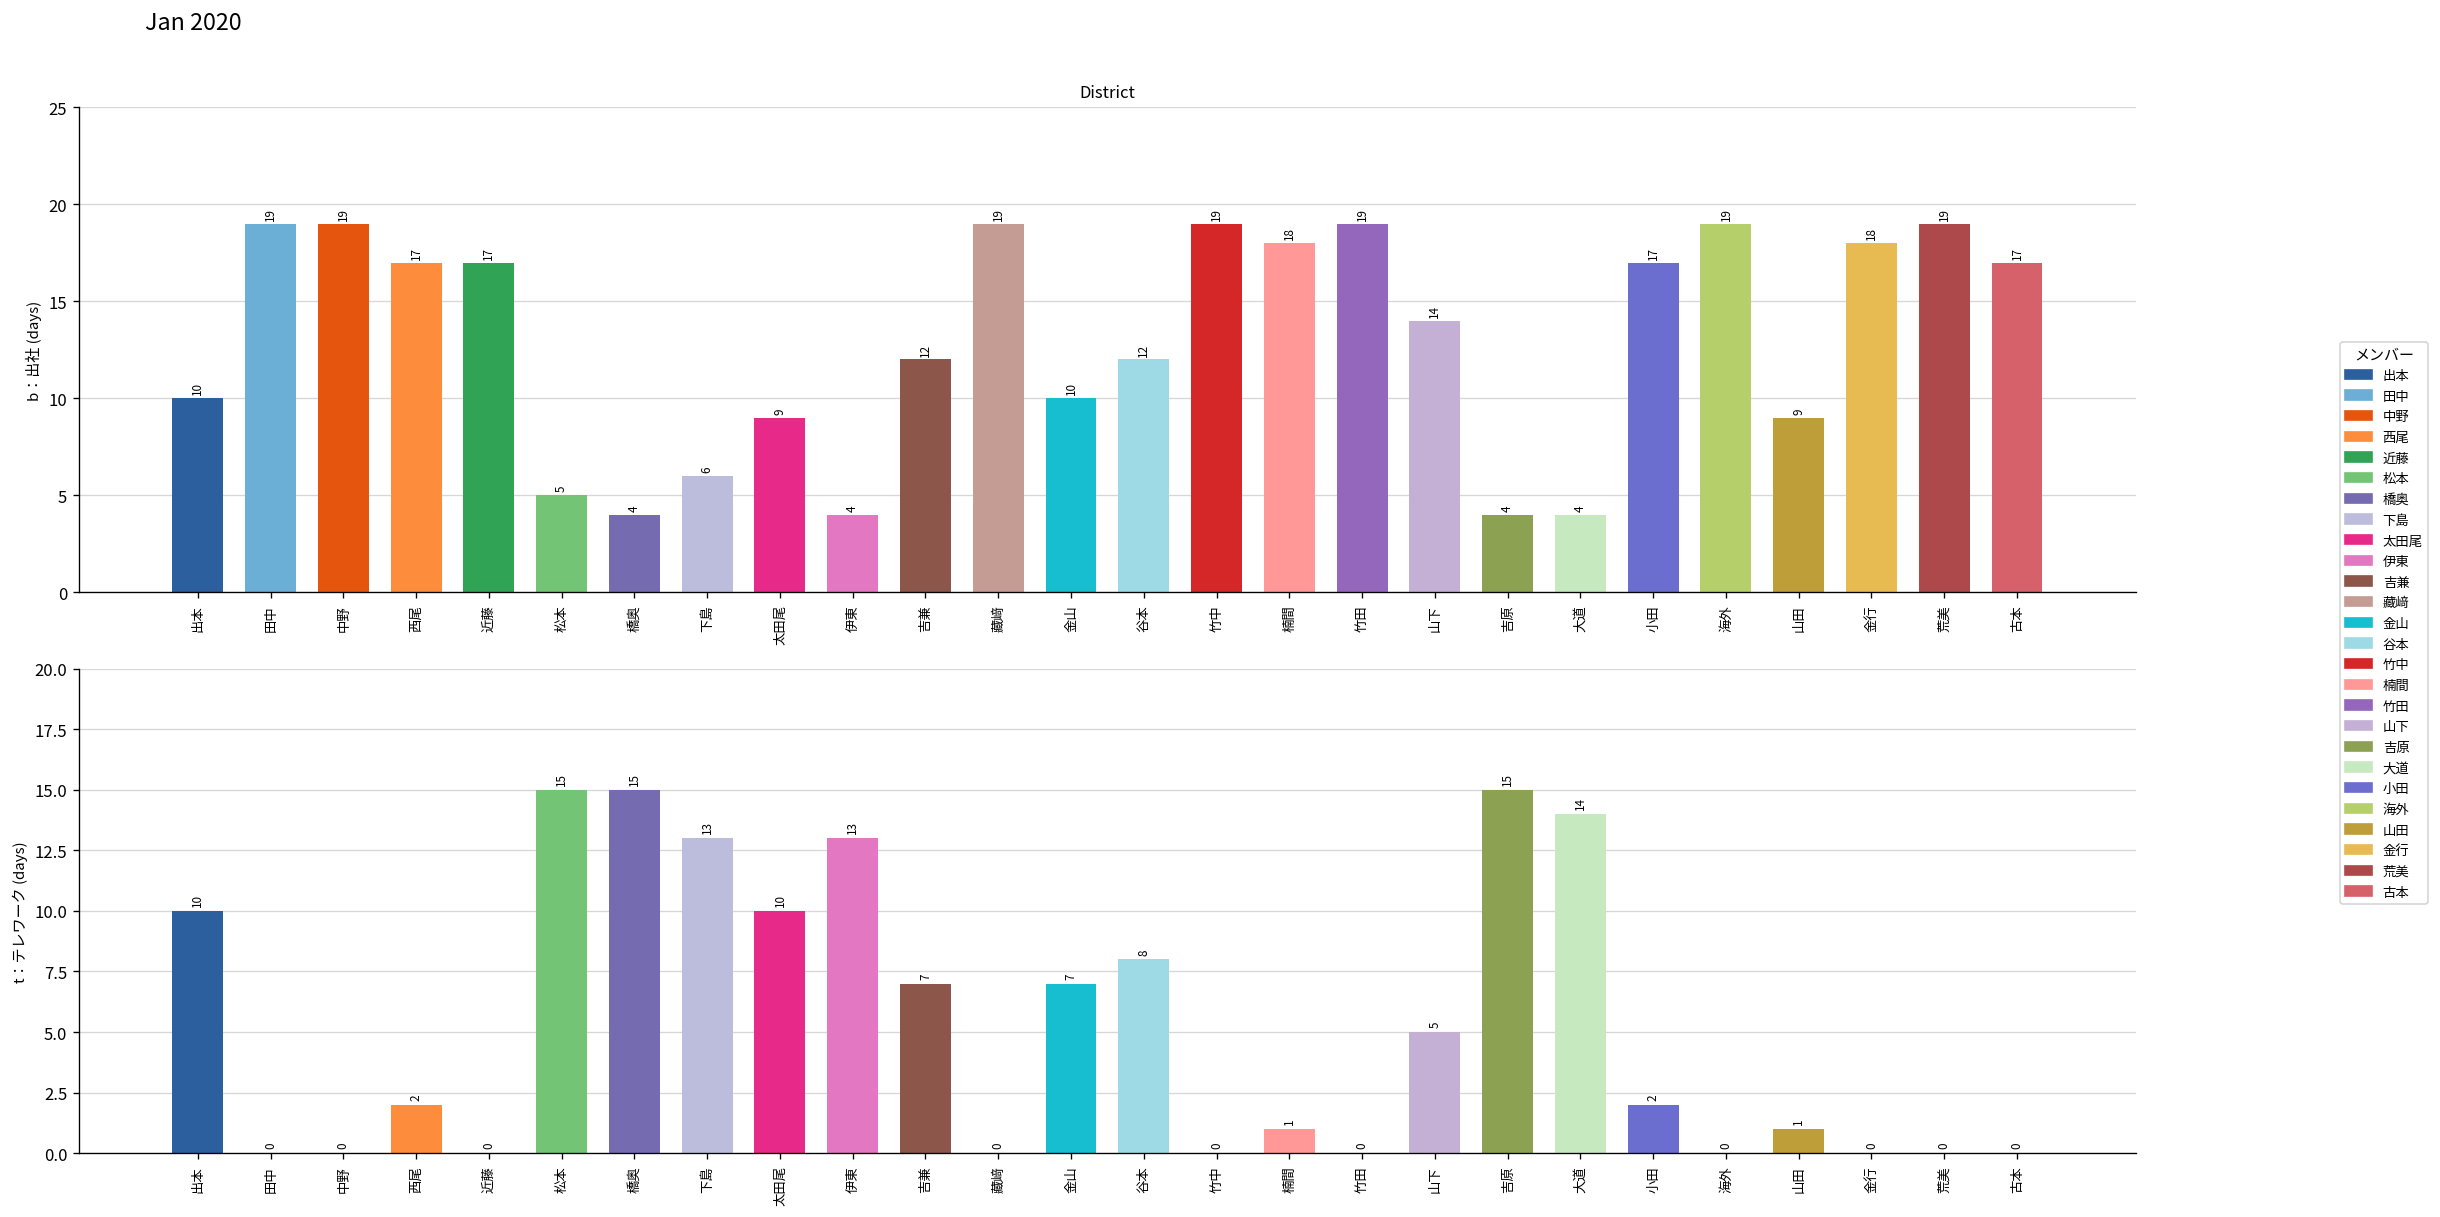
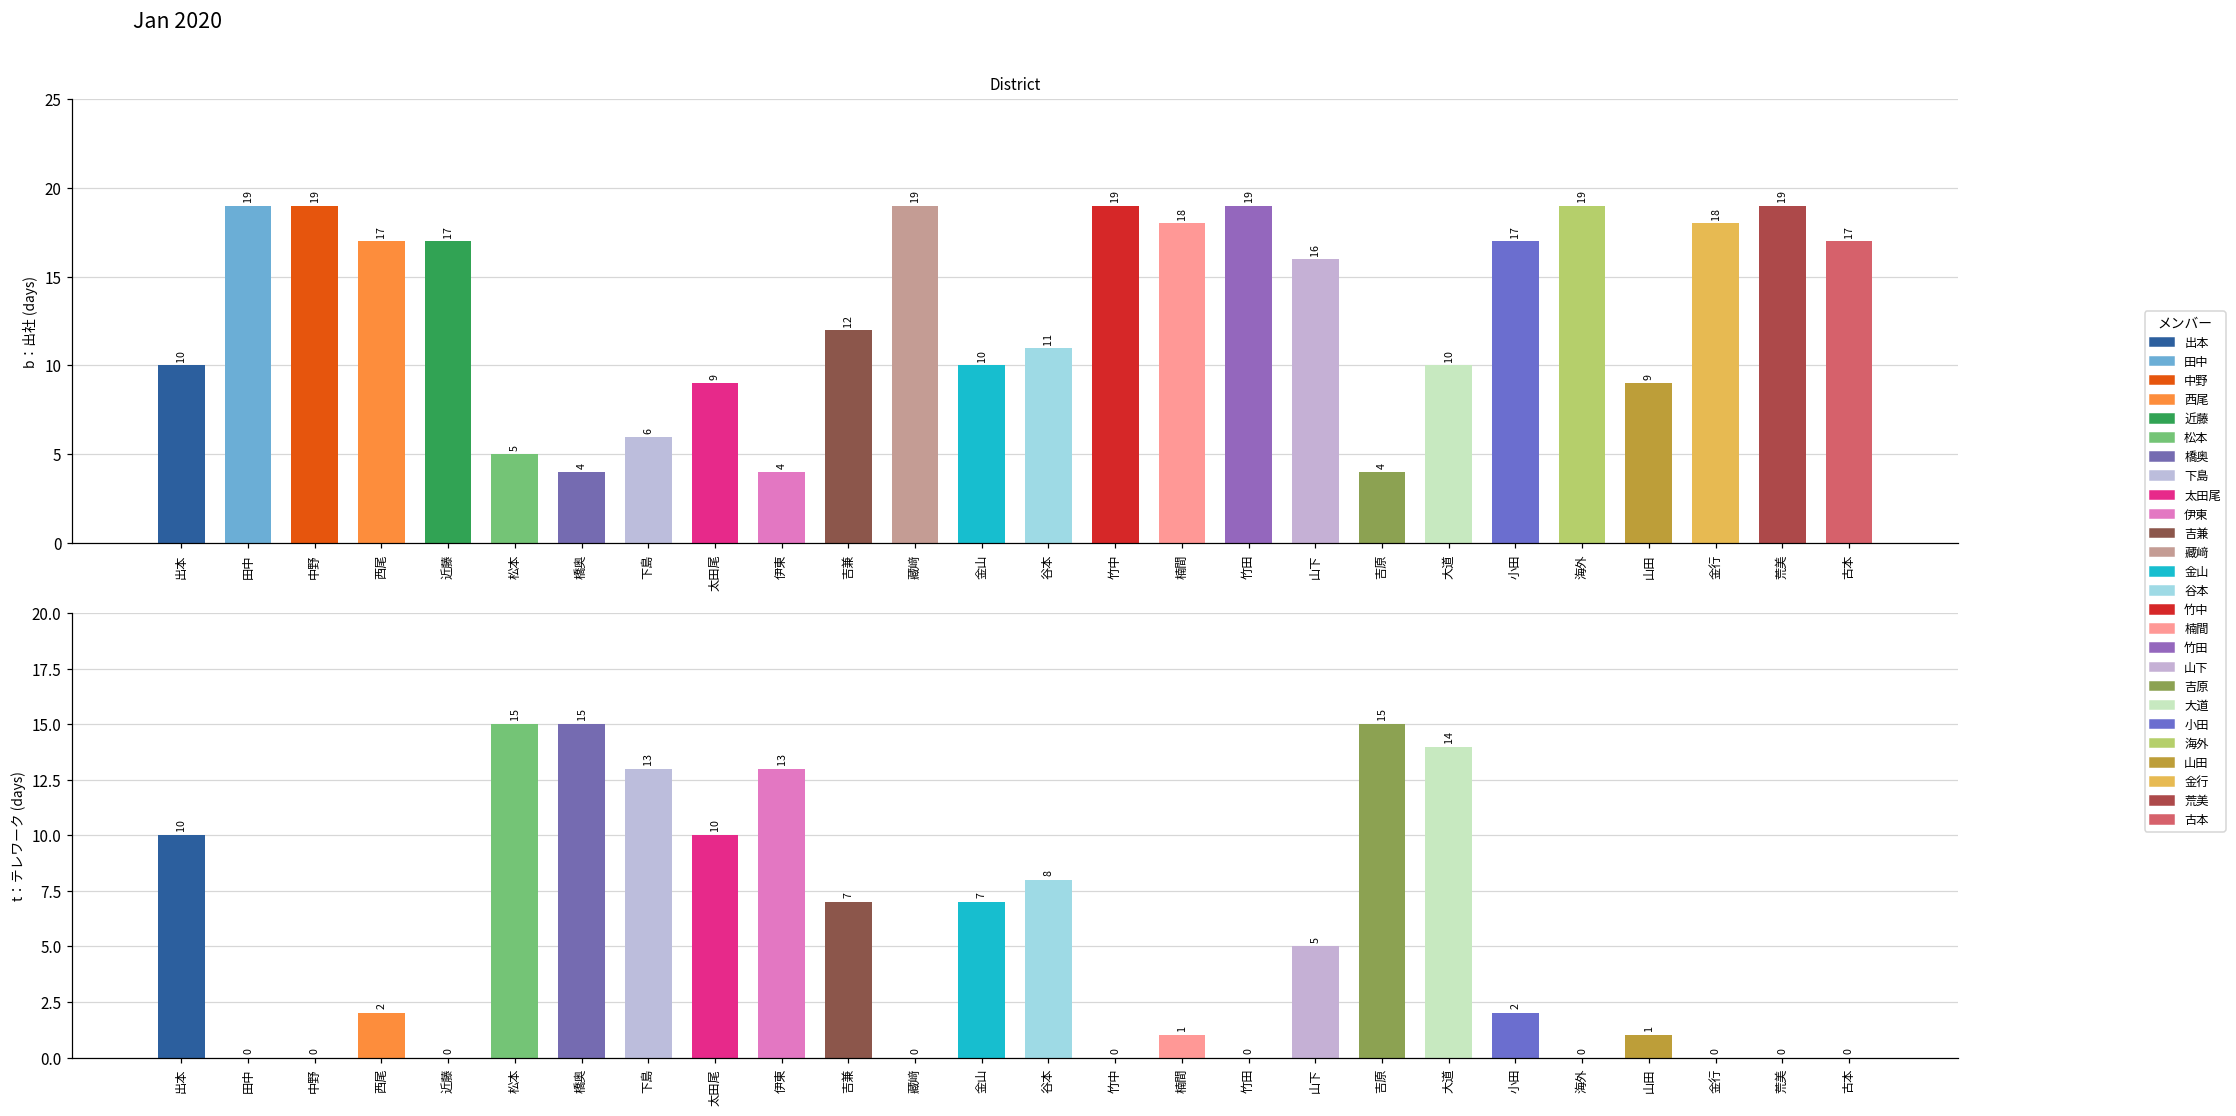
District, 谷本: 12 -> 11
District, 山下: 14 -> 16
District, 大道: 4 -> 10
